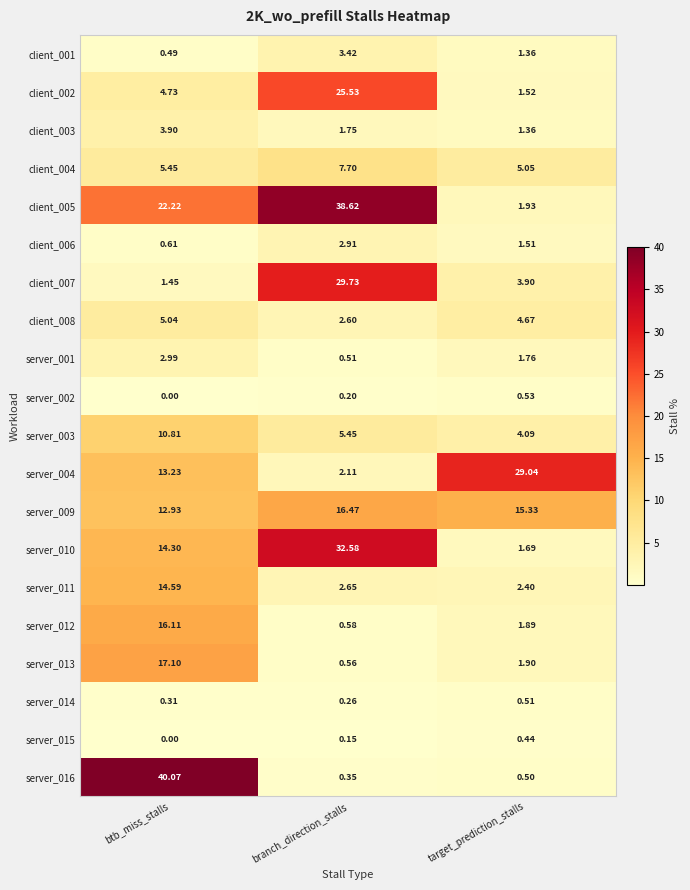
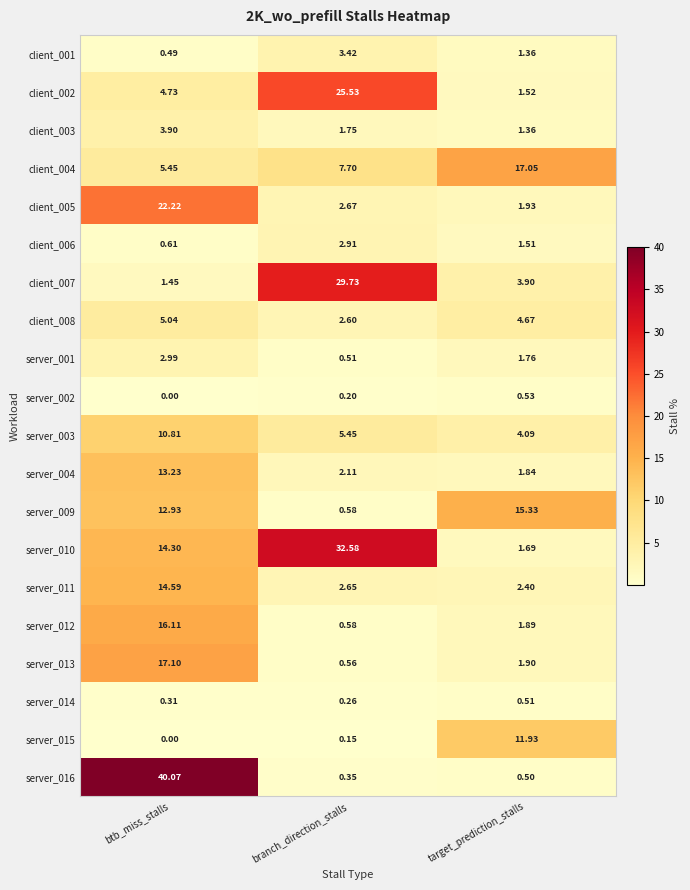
client_004, target_prediction_stalls: 5.05 -> 17.05
client_005, branch_direction_stalls: 38.62 -> 2.67
server_004, target_prediction_stalls: 29.04 -> 1.84
server_009, branch_direction_stalls: 16.47 -> 0.58
server_015, target_prediction_stalls: 0.44 -> 11.93
